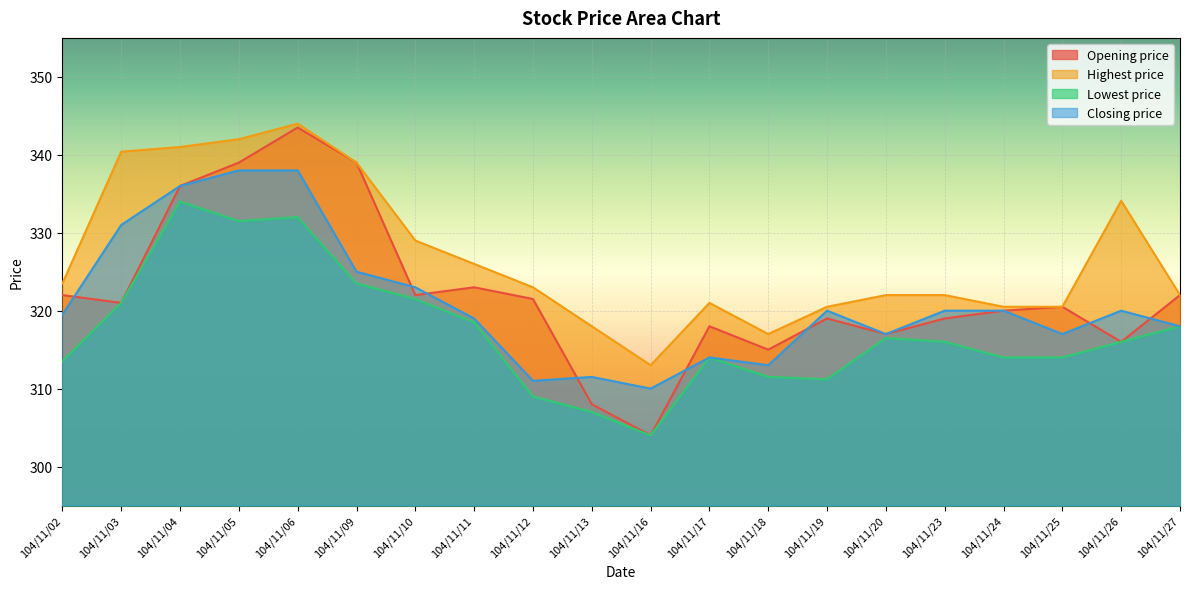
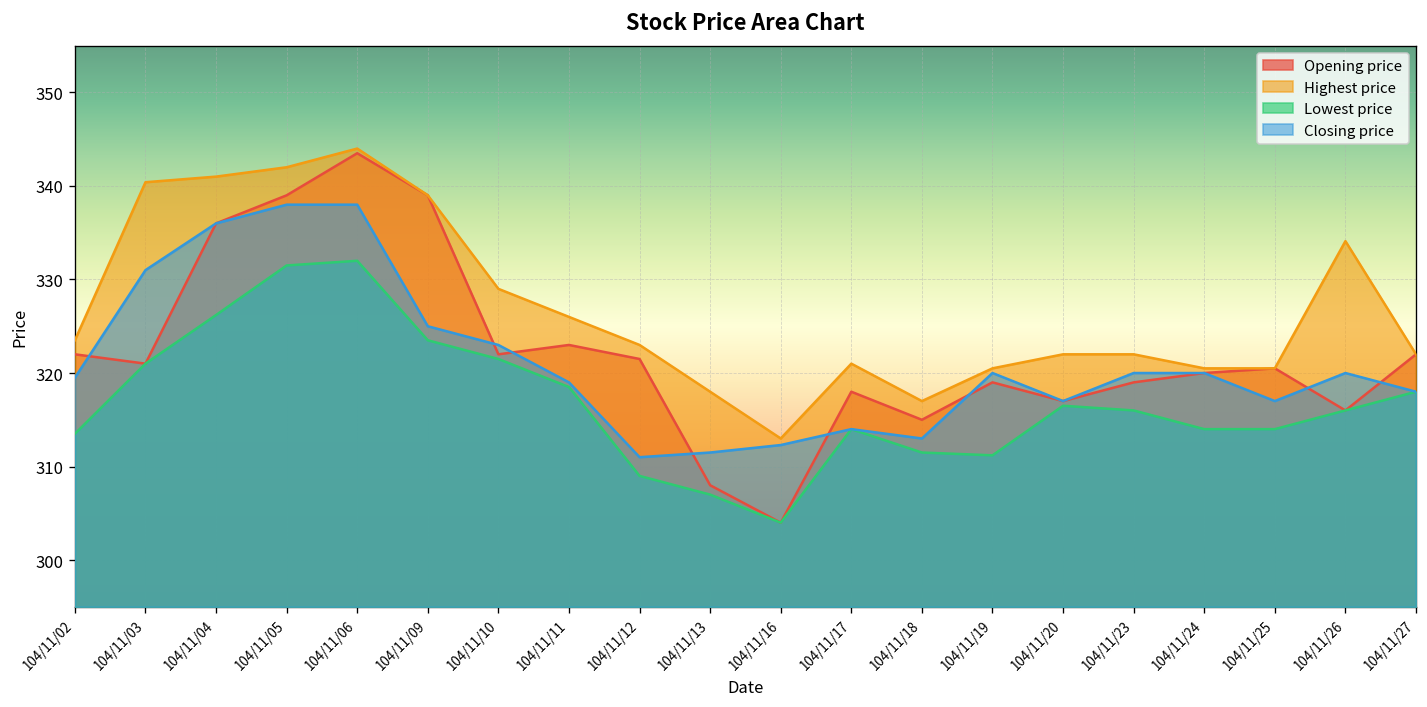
Lowest price, 104/11/04: 334 -> 326
Closing price, 104/11/16: 310 -> 312
